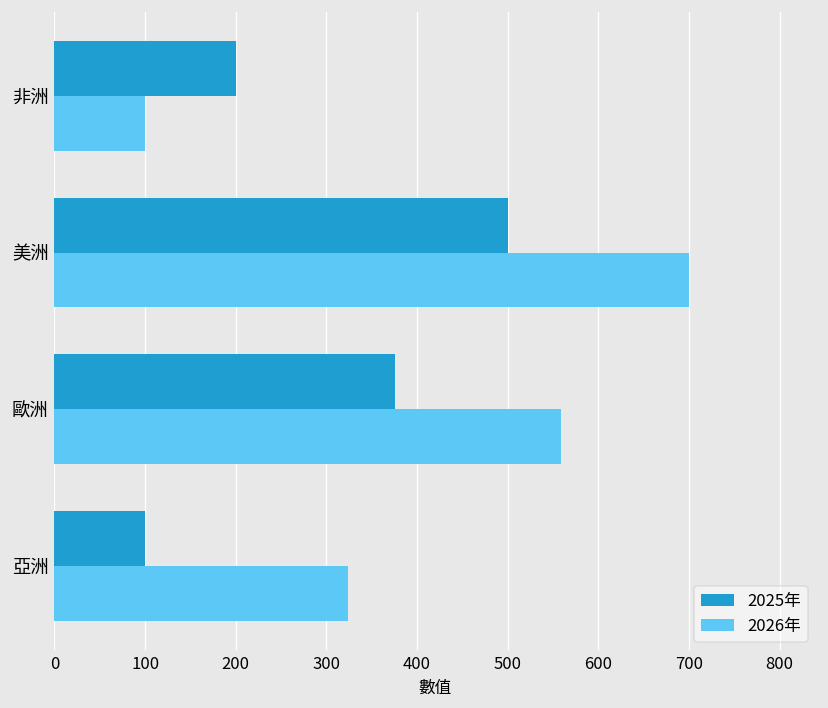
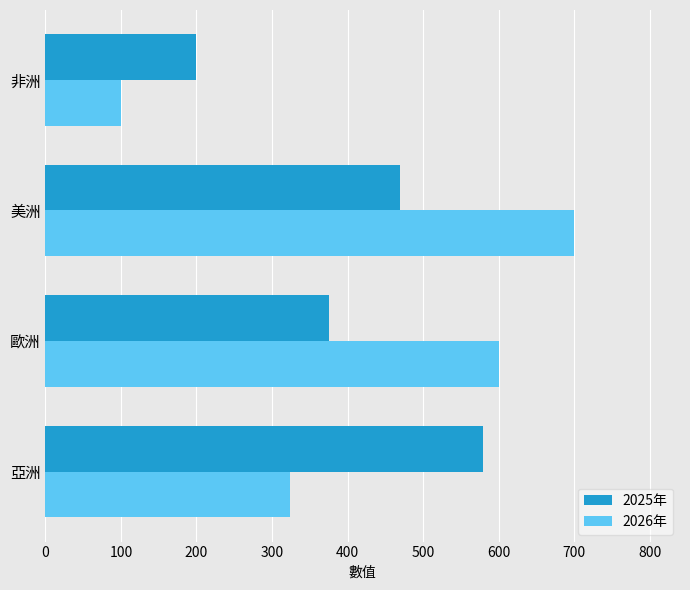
2025年, 美洲: 500 -> 470
2026年, 歐洲: 560 -> 600
2025年, 亞洲: 100 -> 580
